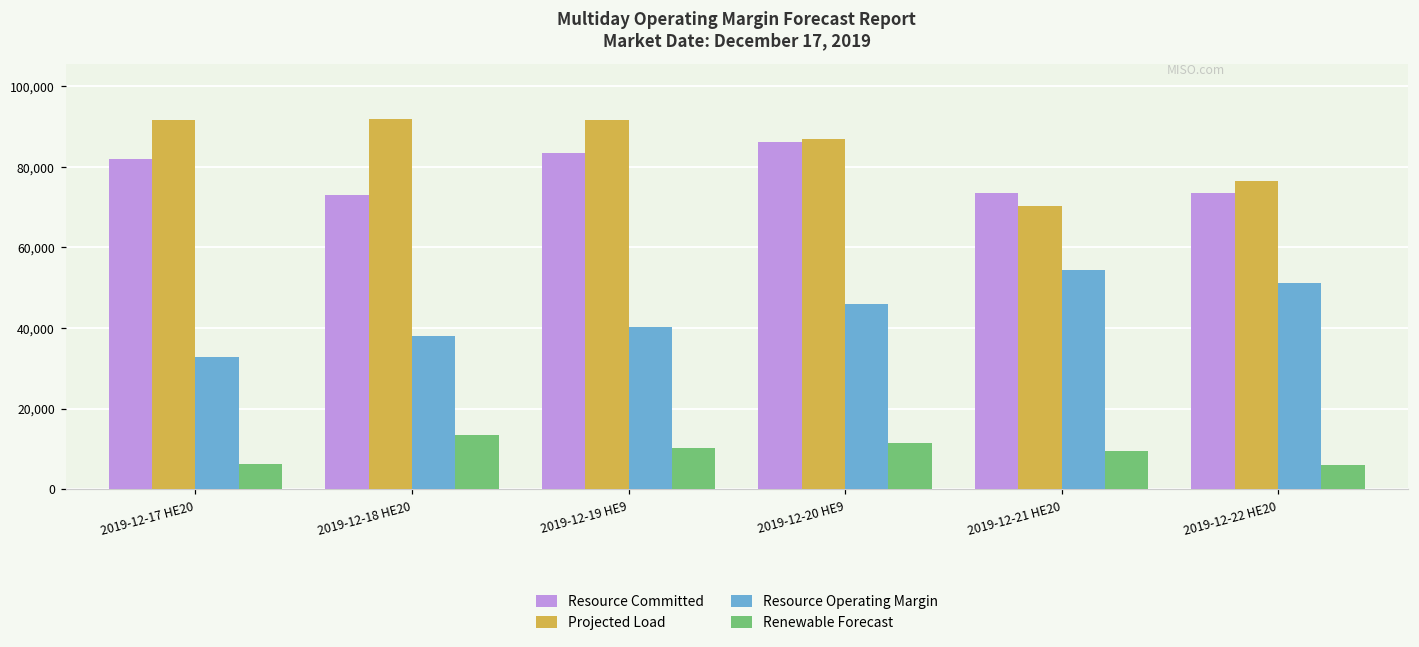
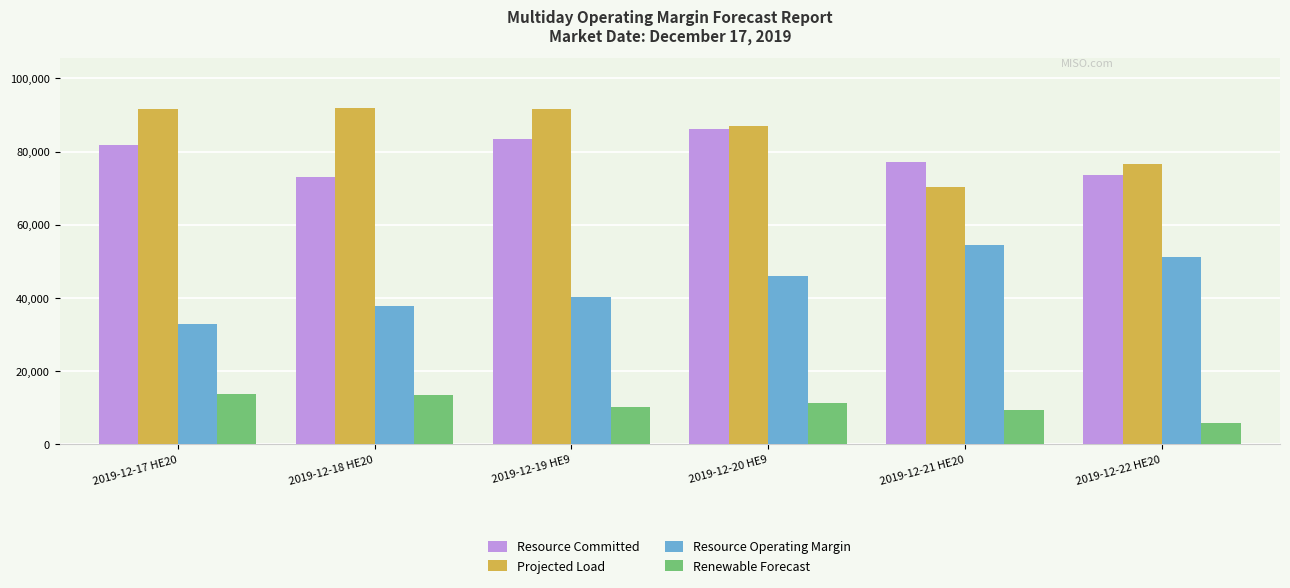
Renewable Forecast, 2019-12-17 HE20: 6,000 -> 14,000
Resource Committed, 2019-12-21 HE20: 73,000 -> 77,000
